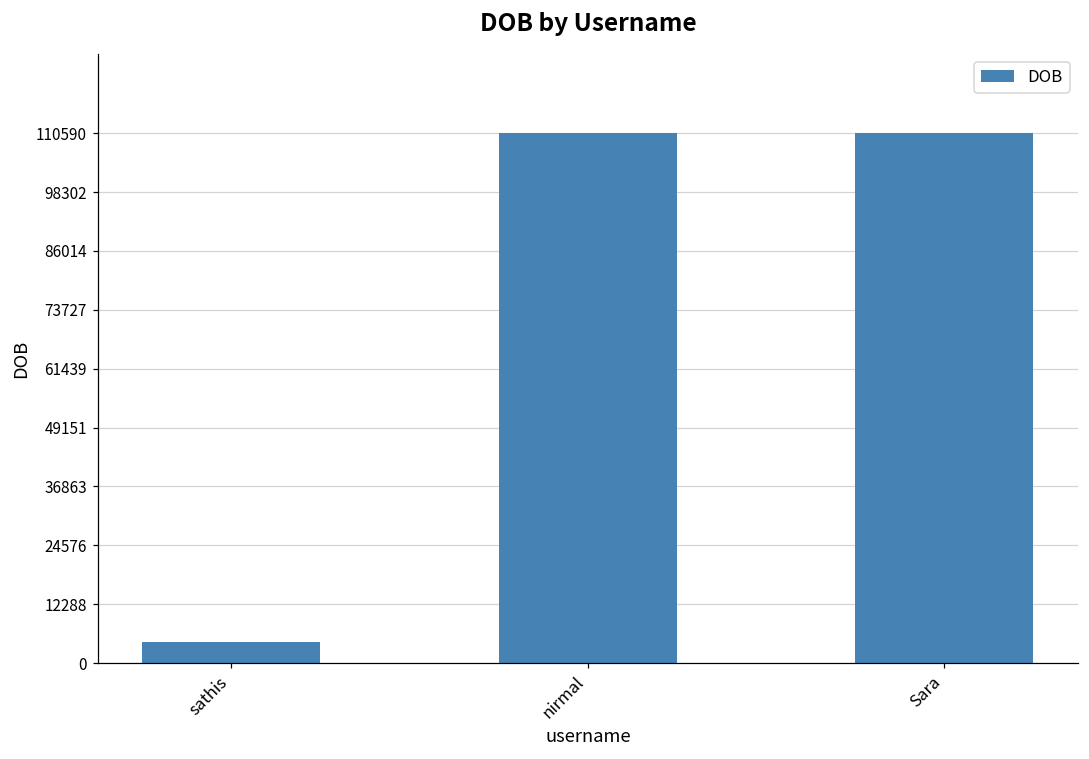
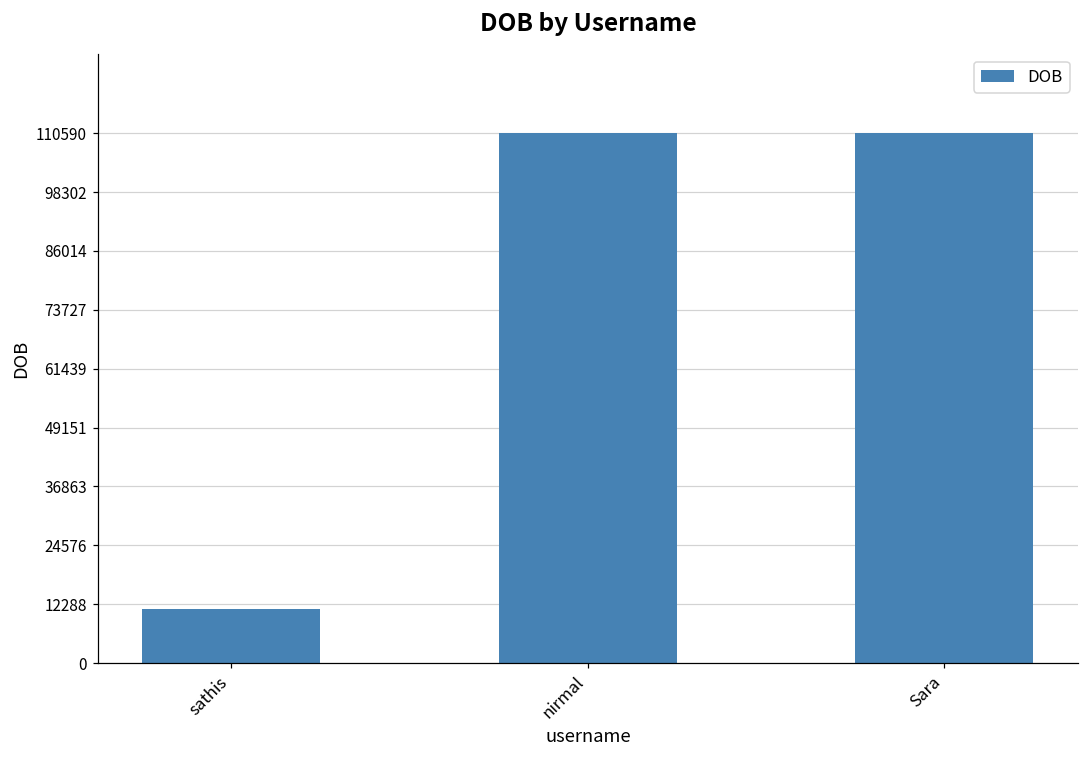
sathis: 4000 -> 11000
